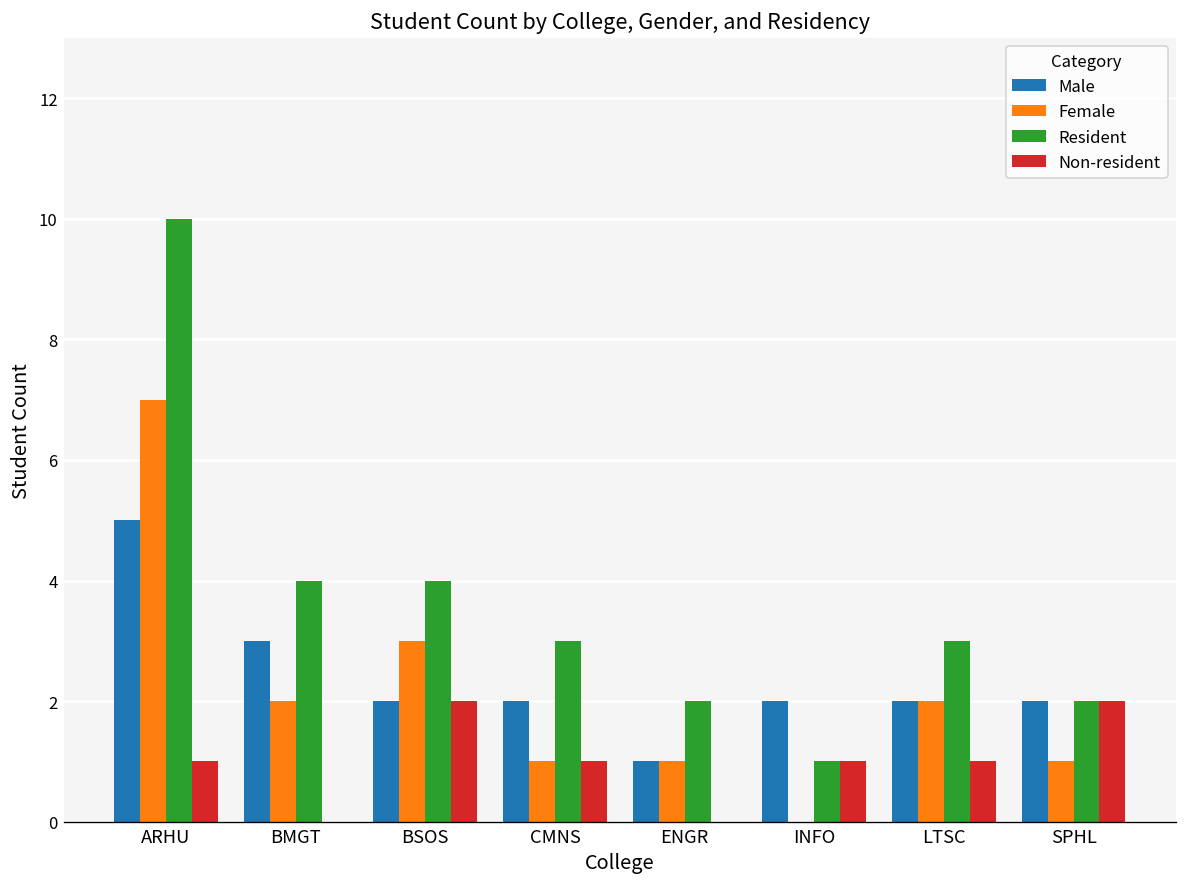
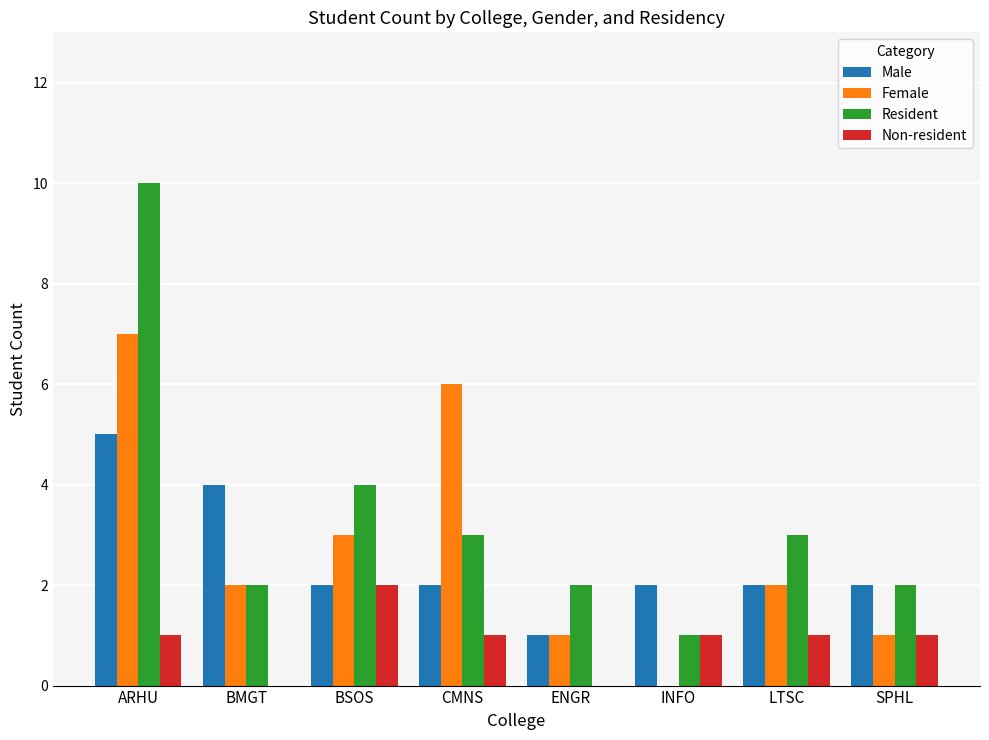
Male, BMGT: 3 -> 4
Resident, BMGT: 4 -> 2
Female, CMNS: 1 -> 6
Non-resident, SPHL: 2 -> 1
